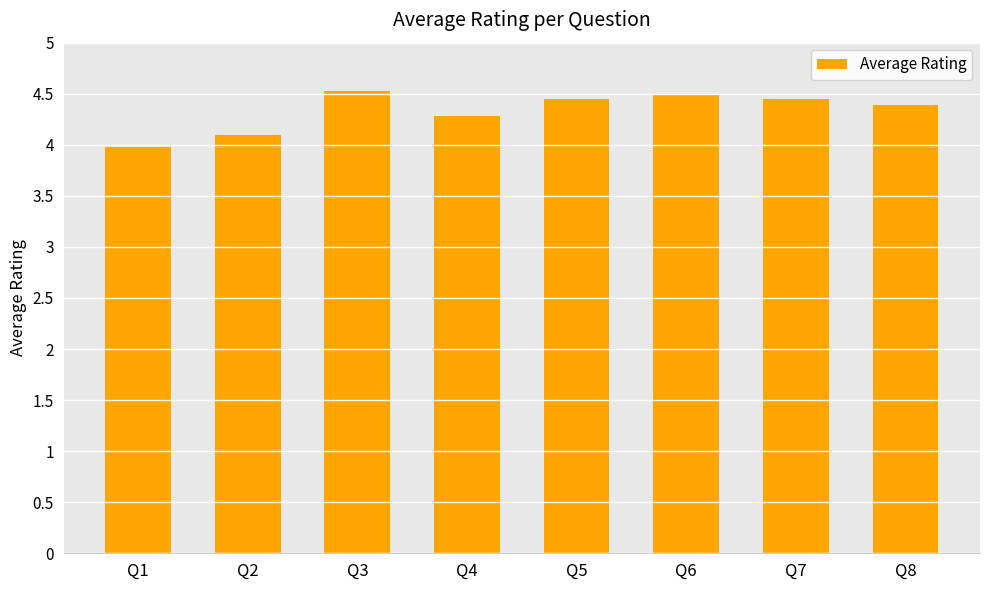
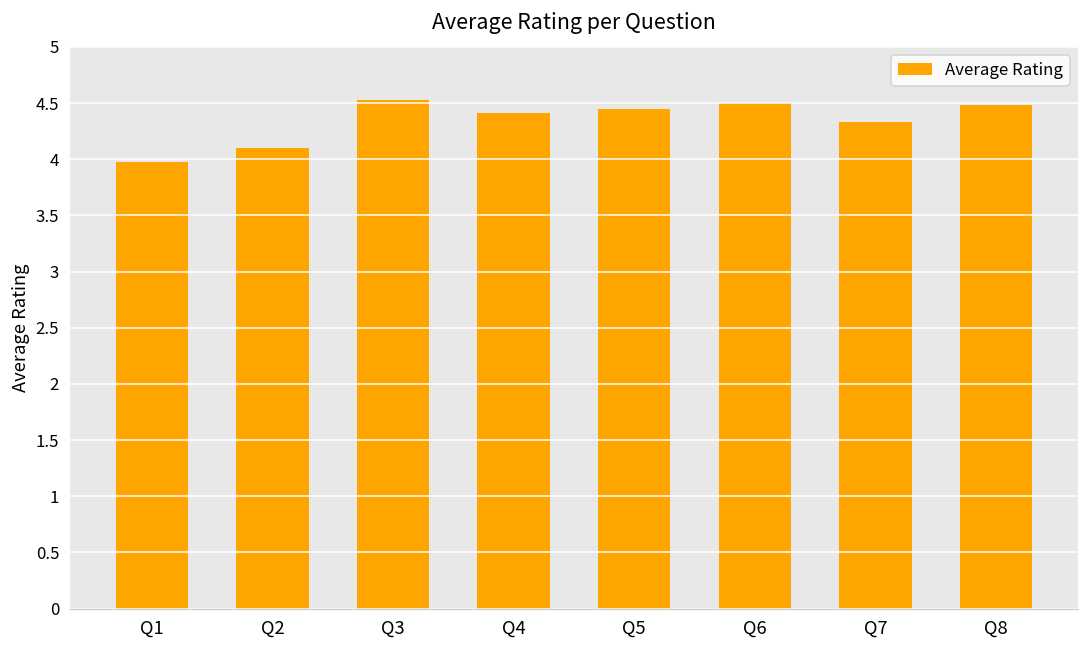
Q4: 4.28 -> 4.41
Q7: 4.45 -> 4.33
Q8: 4.39 -> 4.48
